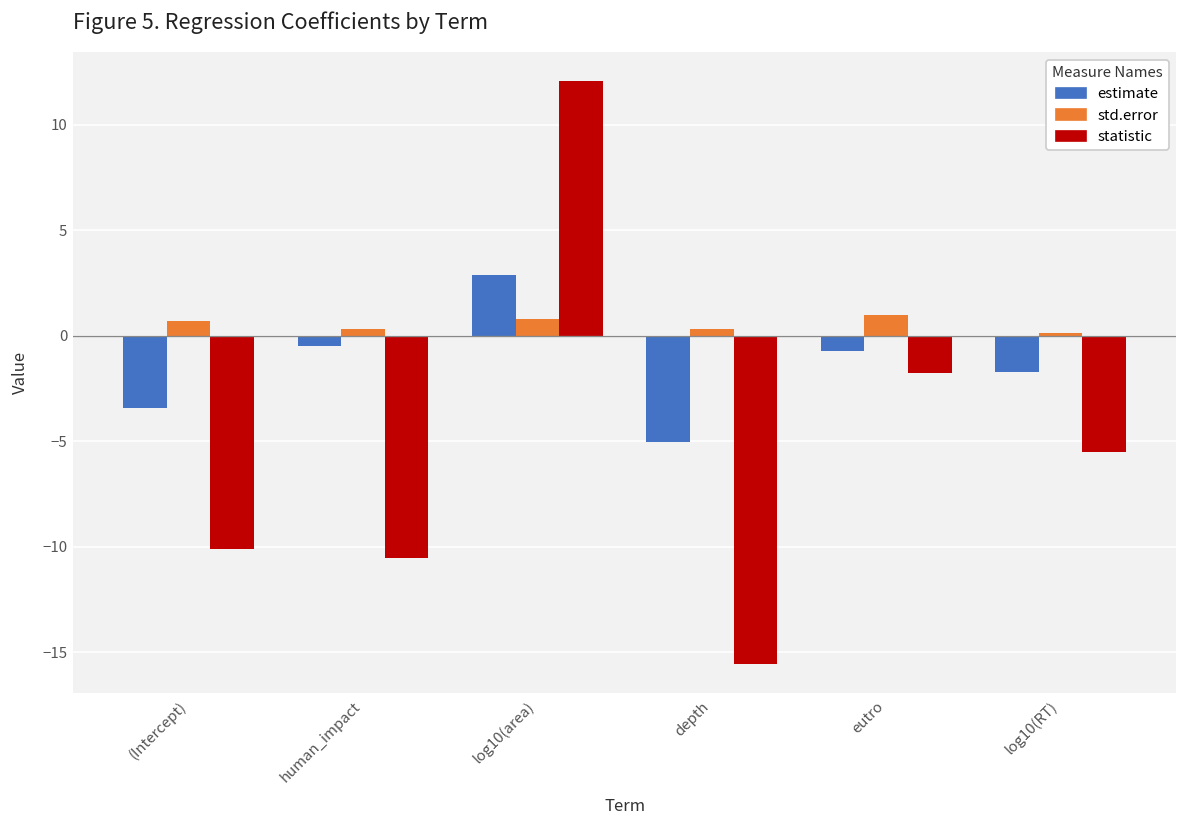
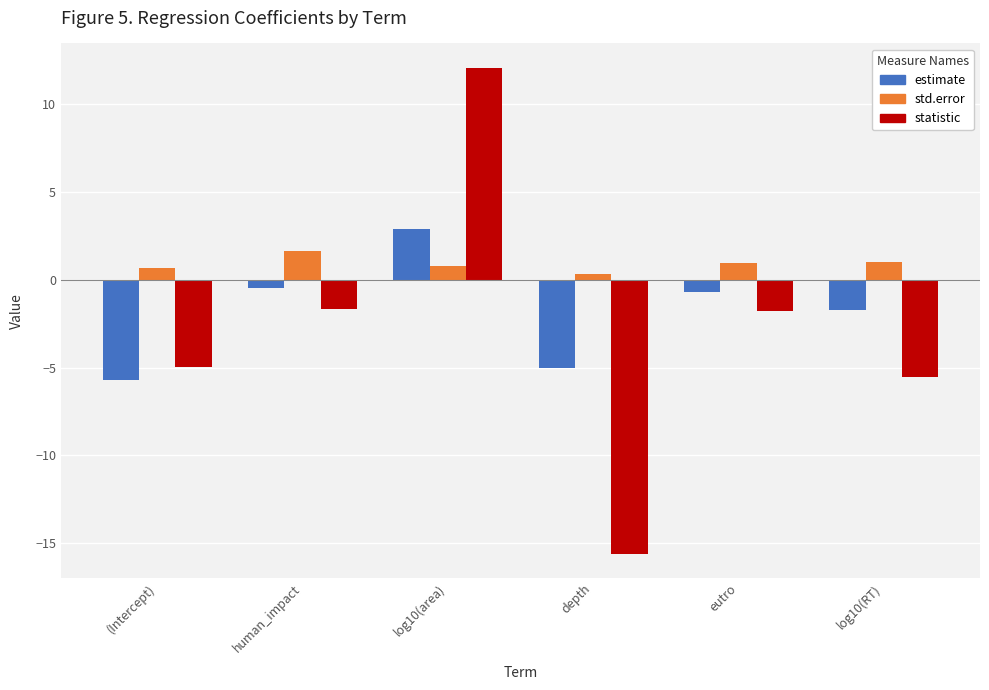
estimate, (Intercept): -3.4 -> -5.7
statistic, (Intercept): -10.1 -> -5.0
std.error, human_impact: 0.3 -> 1.6
statistic, human_impact: -10.5 -> -1.7
std.error, log10(RT): 0.1 -> 1.0
